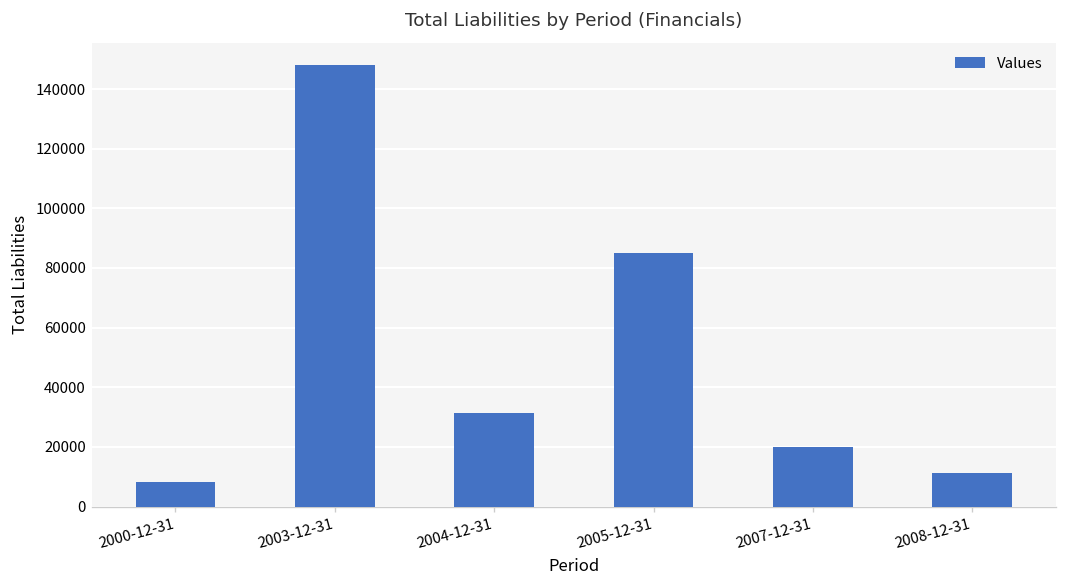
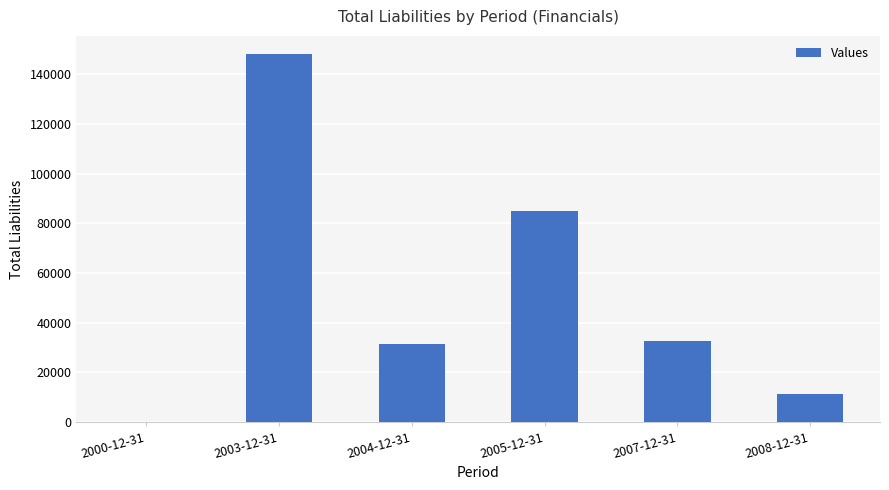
2000-12-31: 8000 -> 0
2007-12-31: 20000 -> 33000
